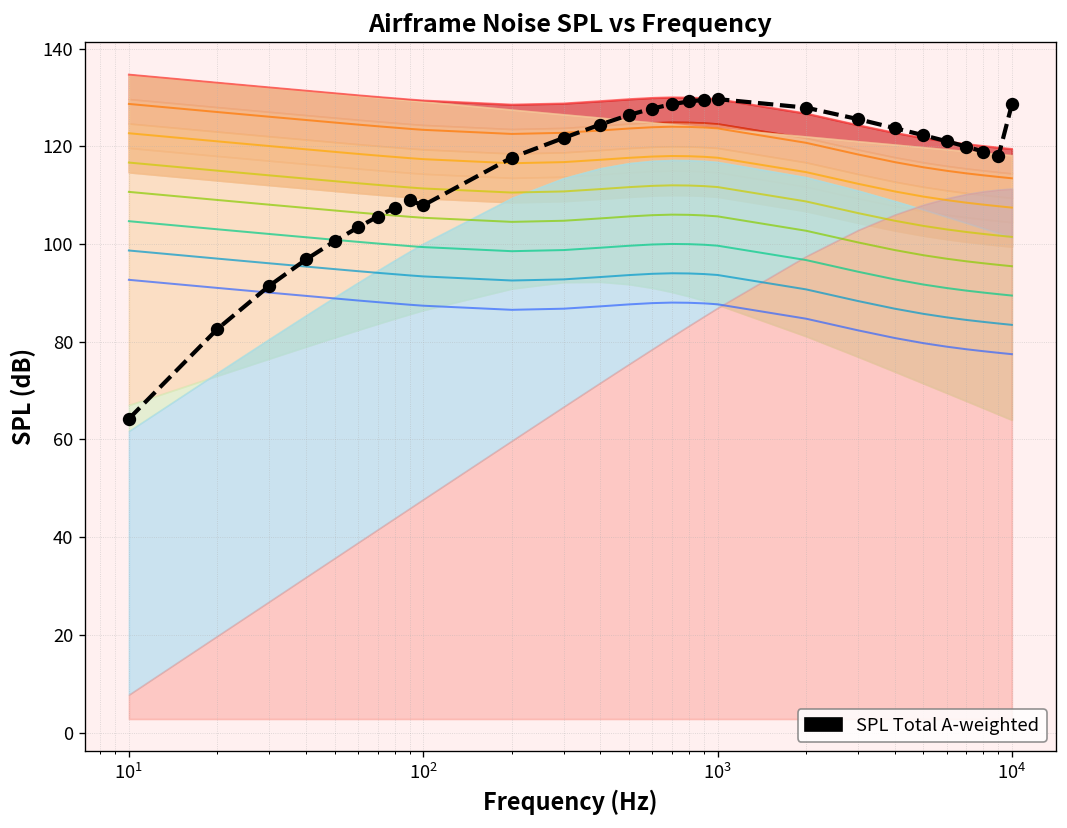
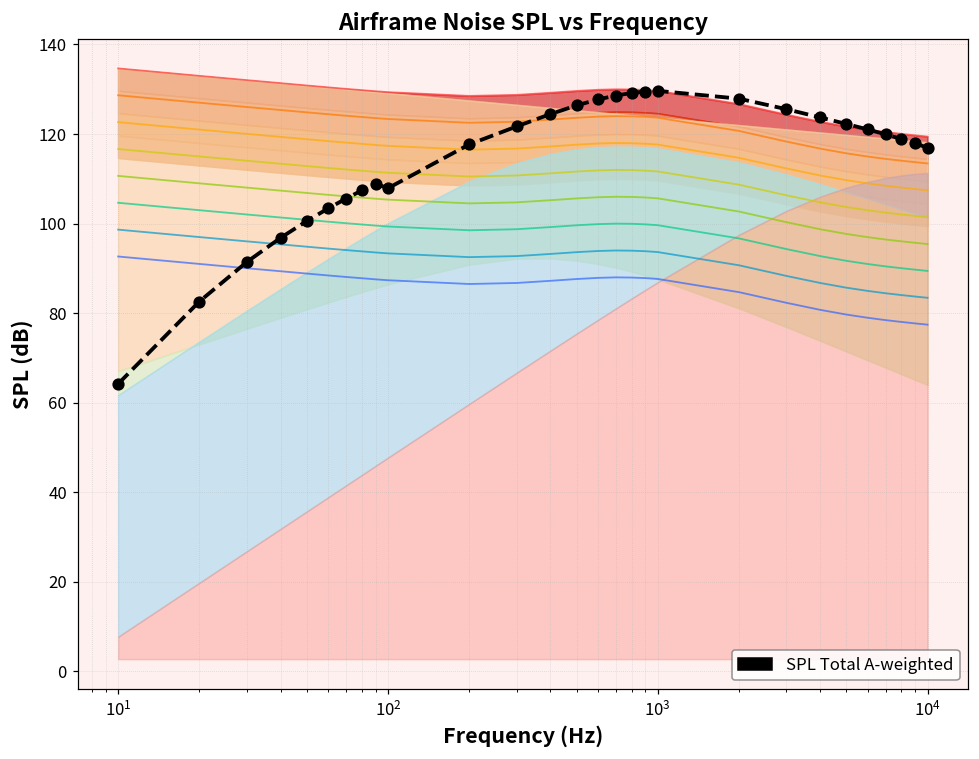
SPL Total A-weighted, 10^4: 129 -> 117
